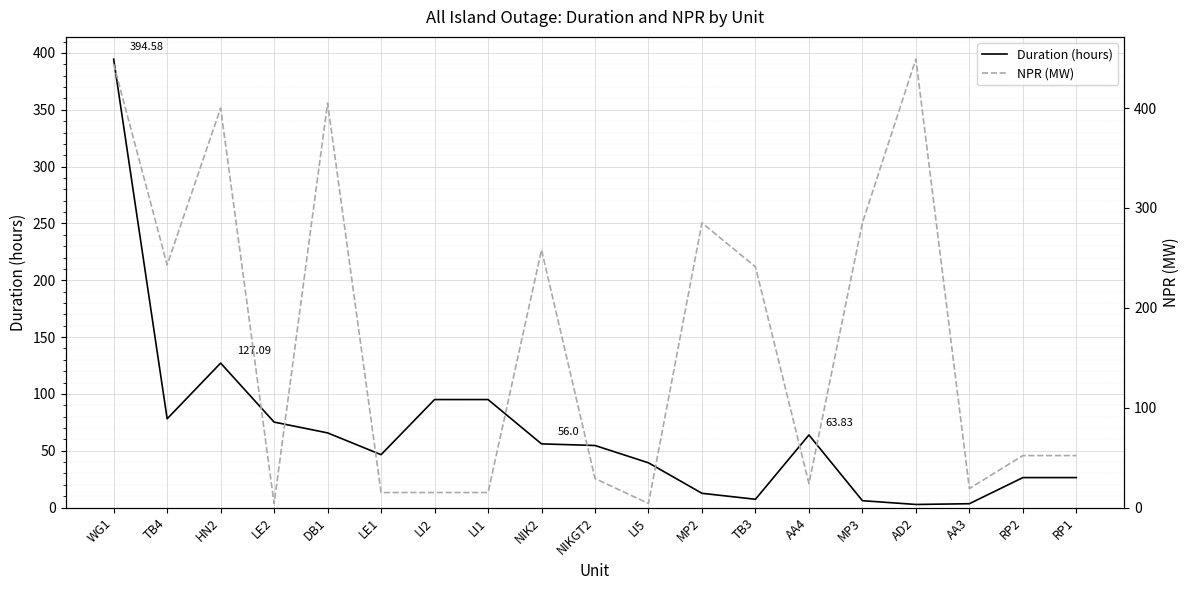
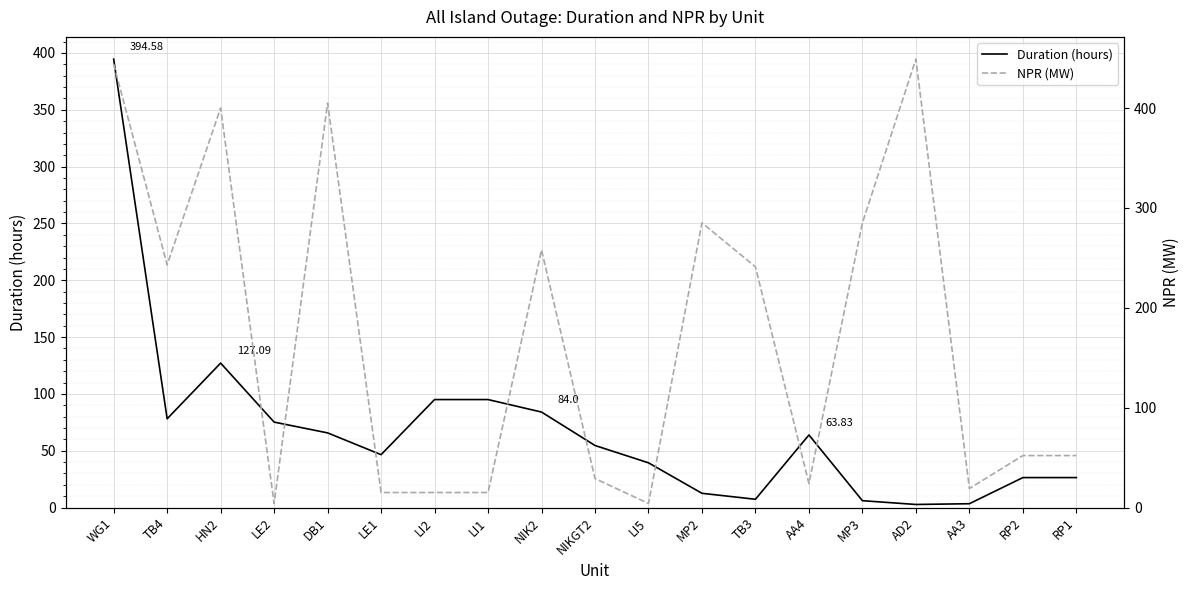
Duration (hours), NIK2: 56.0 -> 84.0
